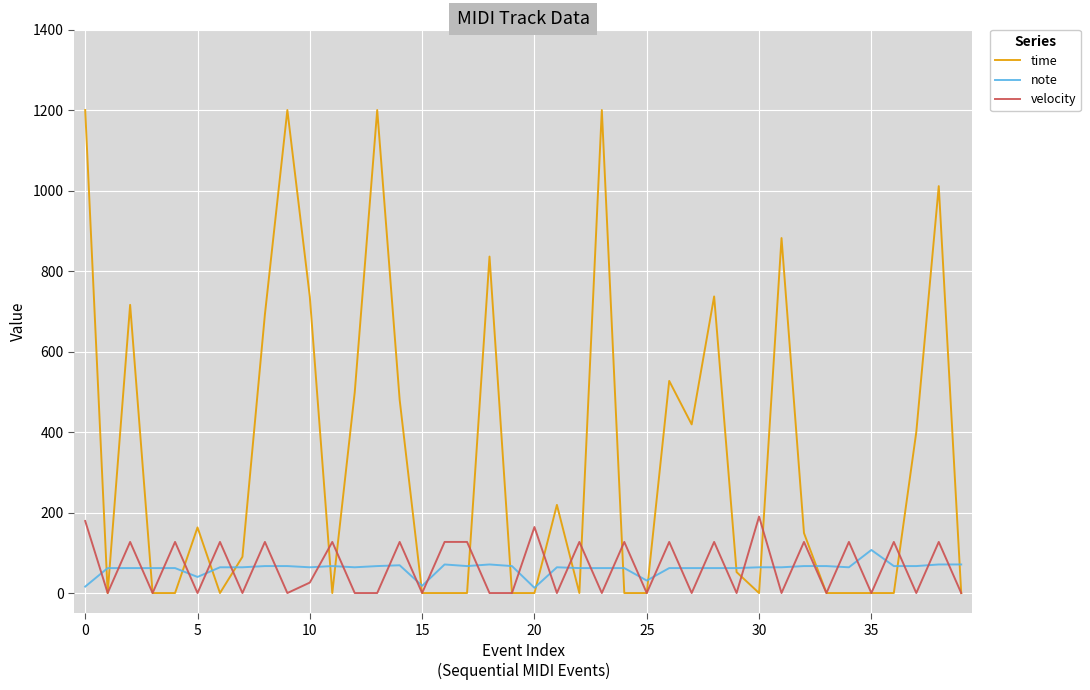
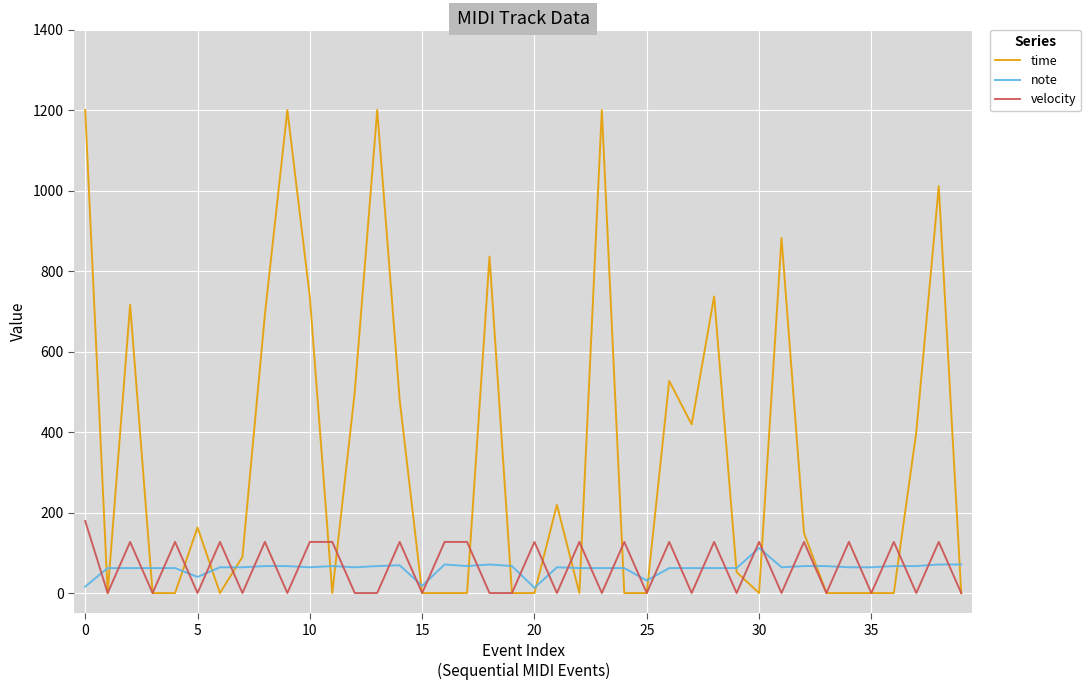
velocity, 10: 30 -> 130
velocity, 20: 160 -> 130
note, 30: 60 -> 110
velocity, 30: 190 -> 130
note, 35: 110 -> 60
